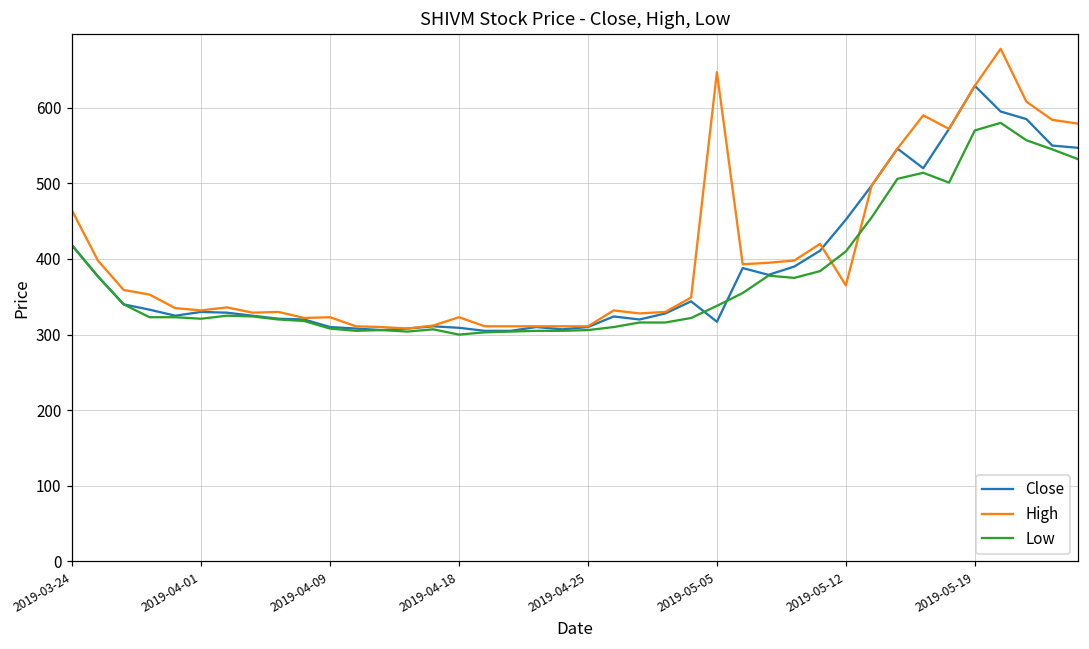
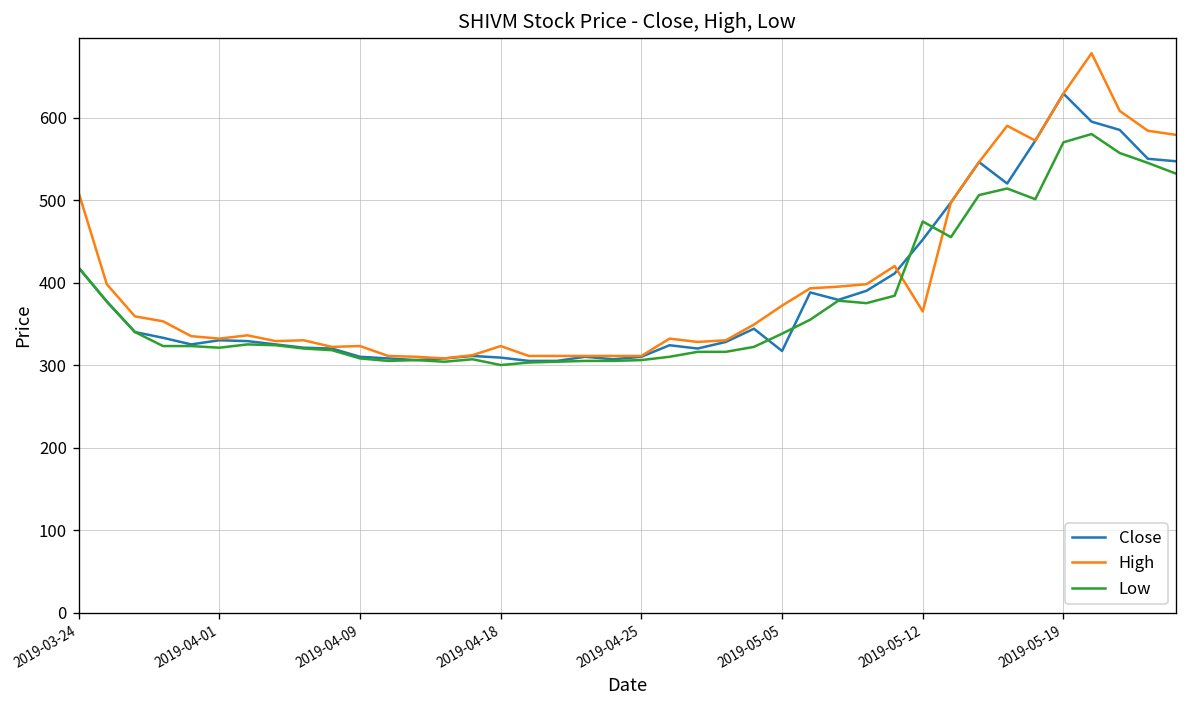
High, 2019-03-24: 460 -> 510
High, 2019-05-05: 650 -> 370
Low, 2019-05-12: 410 -> 470
